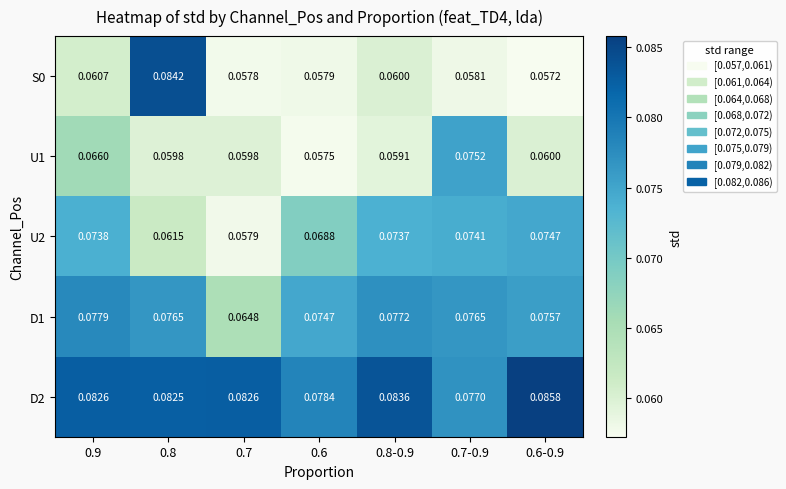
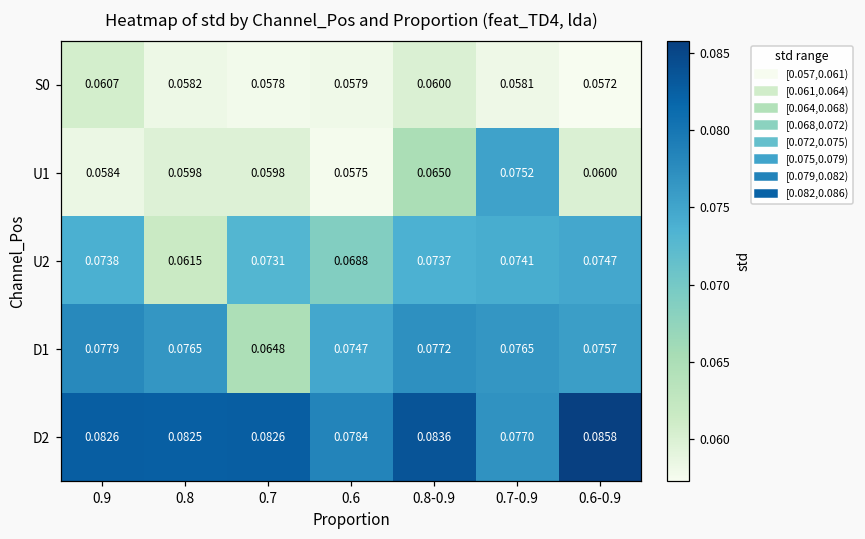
S0, 0.8: 0.0842 -> 0.0582
U1, 0.9: 0.0660 -> 0.0584
U1, 0.8-0.9: 0.0591 -> 0.0650
U2, 0.7: 0.0579 -> 0.0731
